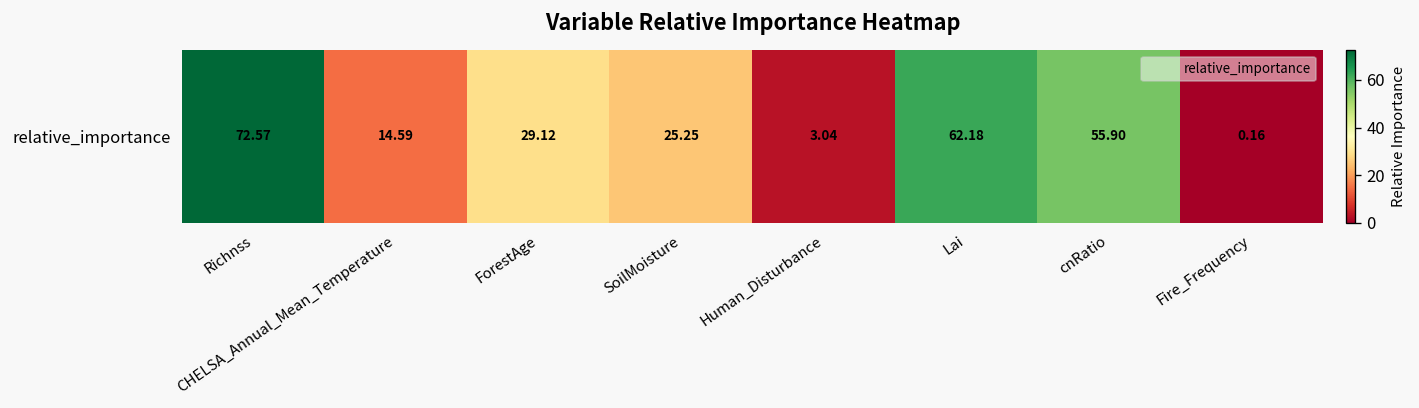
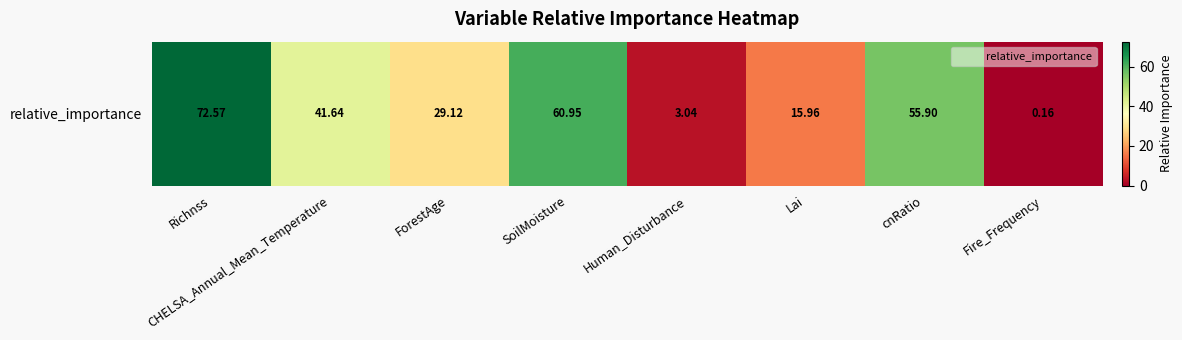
relative_importance, CHELSA_Annual_Mean_Temperature: 14.59 -> 41.64
relative_importance, SoilMoisture: 25.25 -> 60.95
relative_importance, Lai: 62.18 -> 15.96
